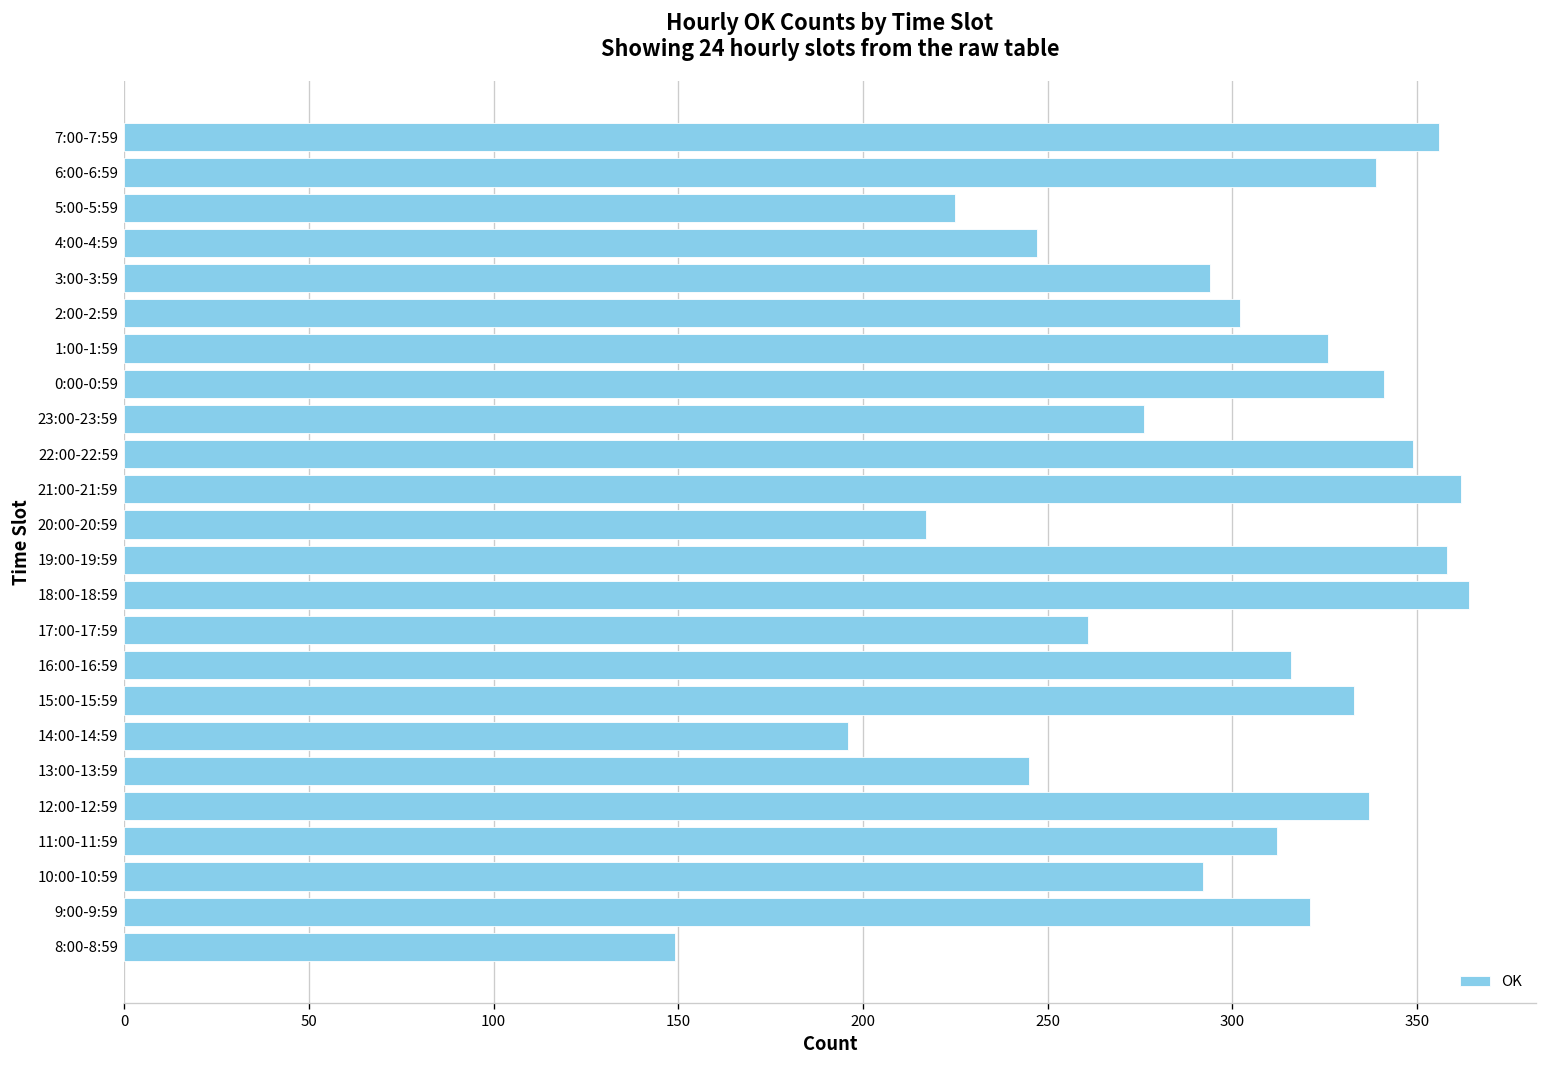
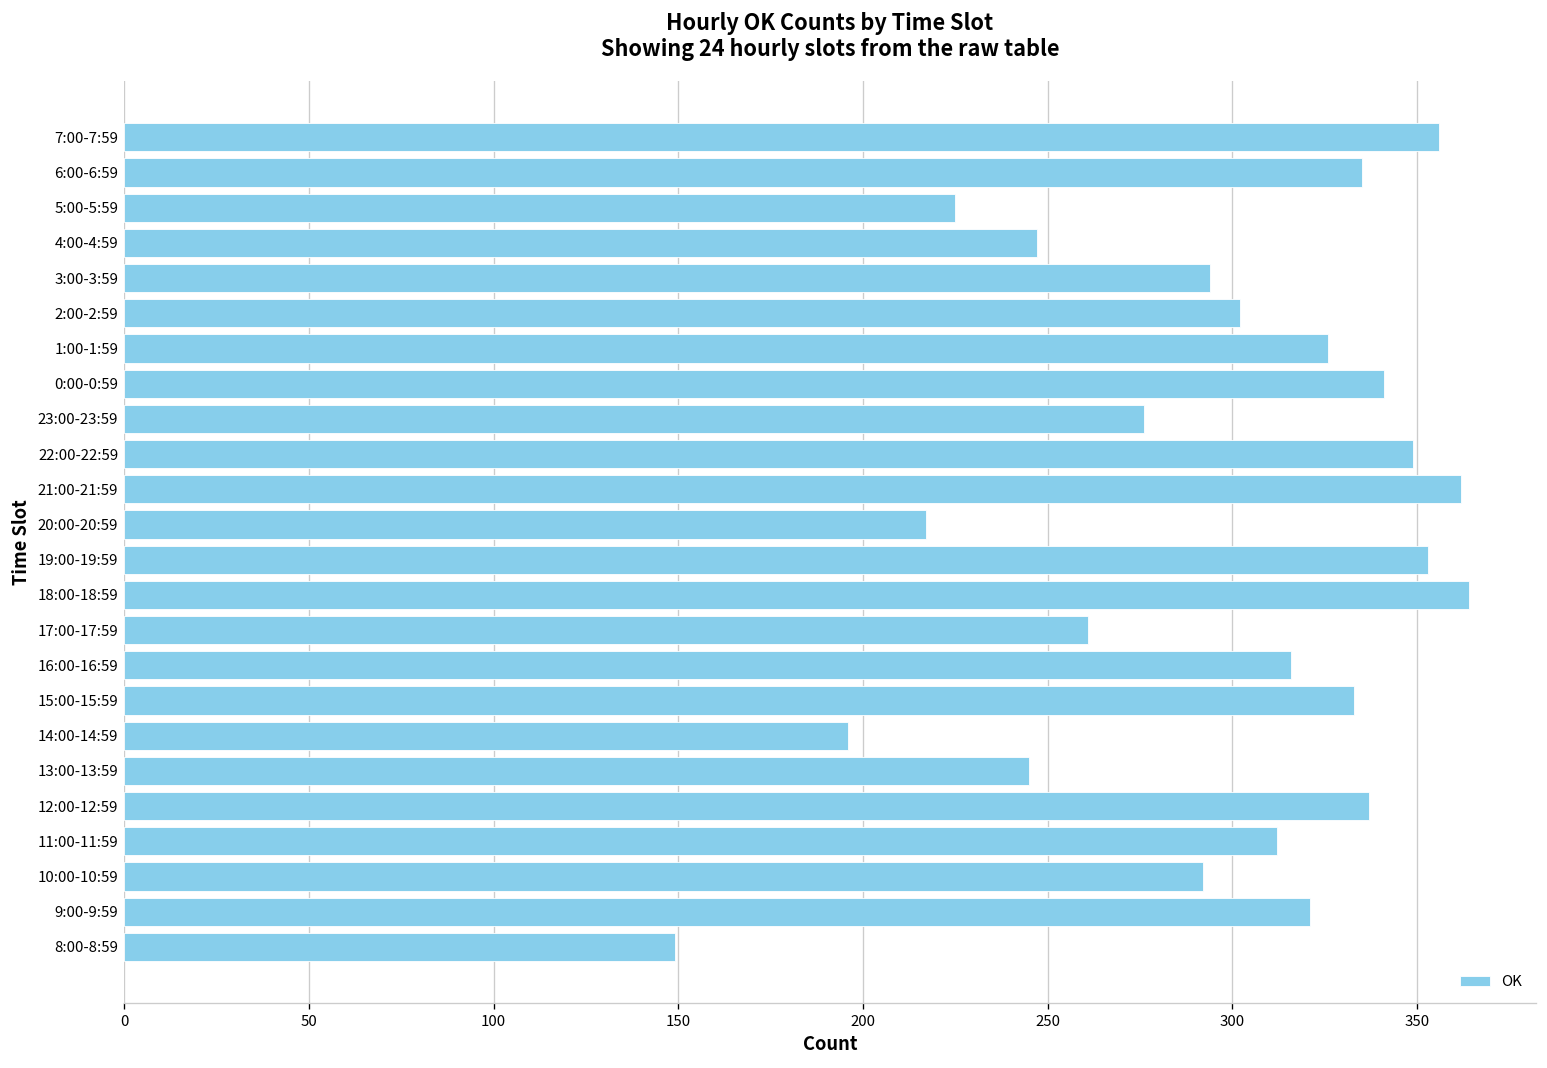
6:00-6:59: 339 -> 335
19:00-19:59: 358 -> 353
